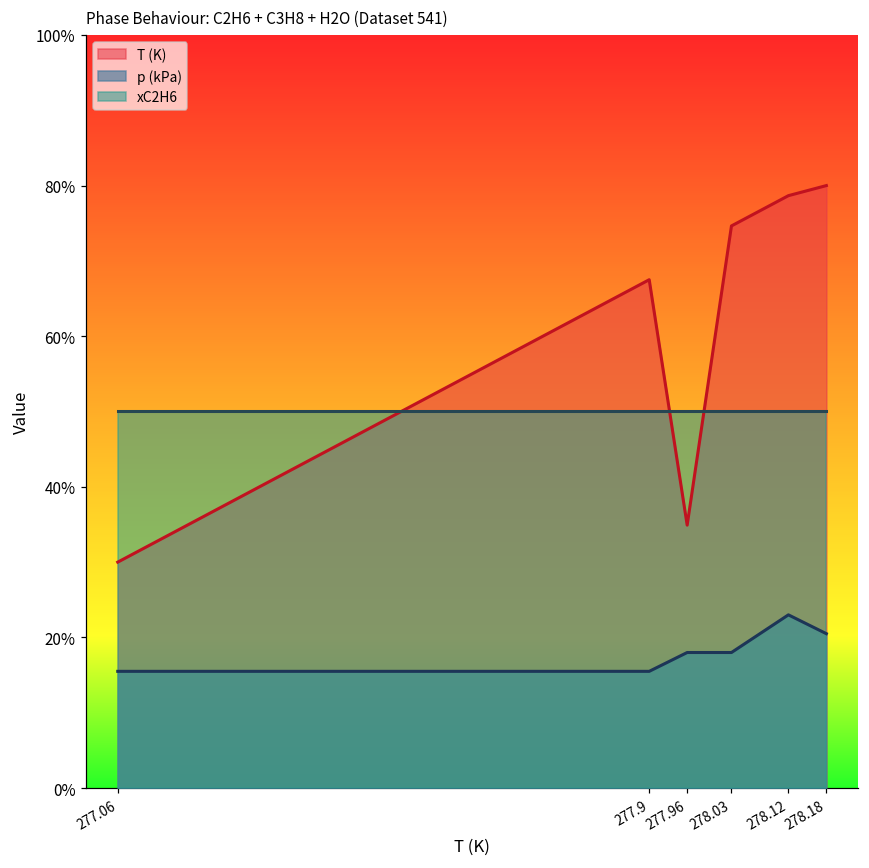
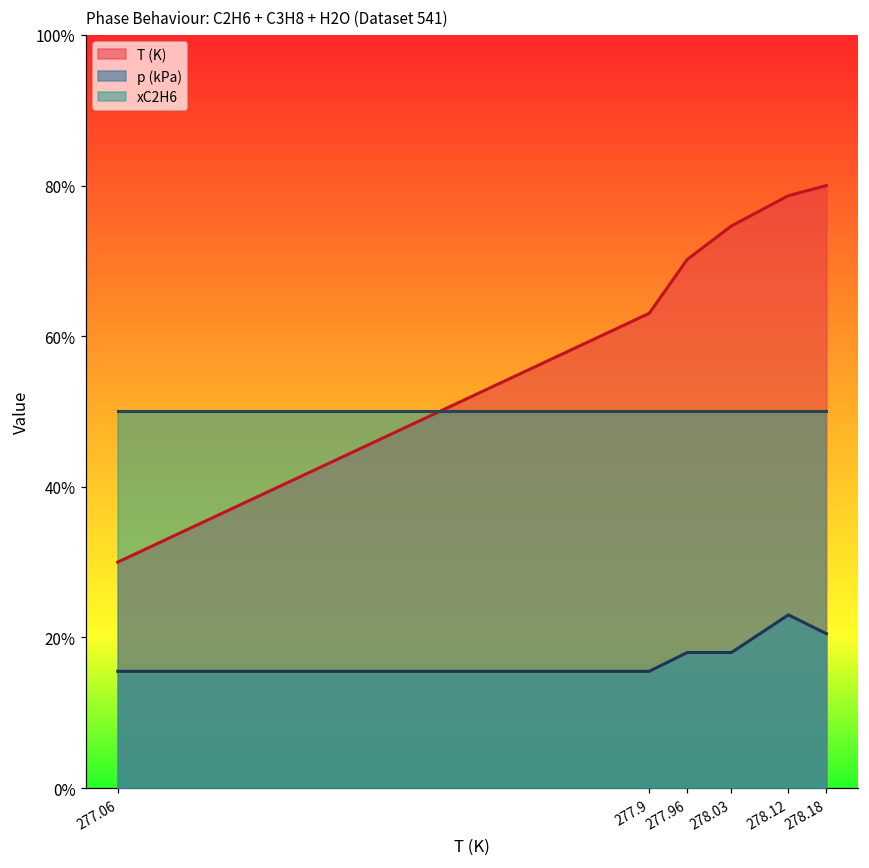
T (K), 277.9: 67% -> 63%
T (K), 277.96: 35% -> 70%
